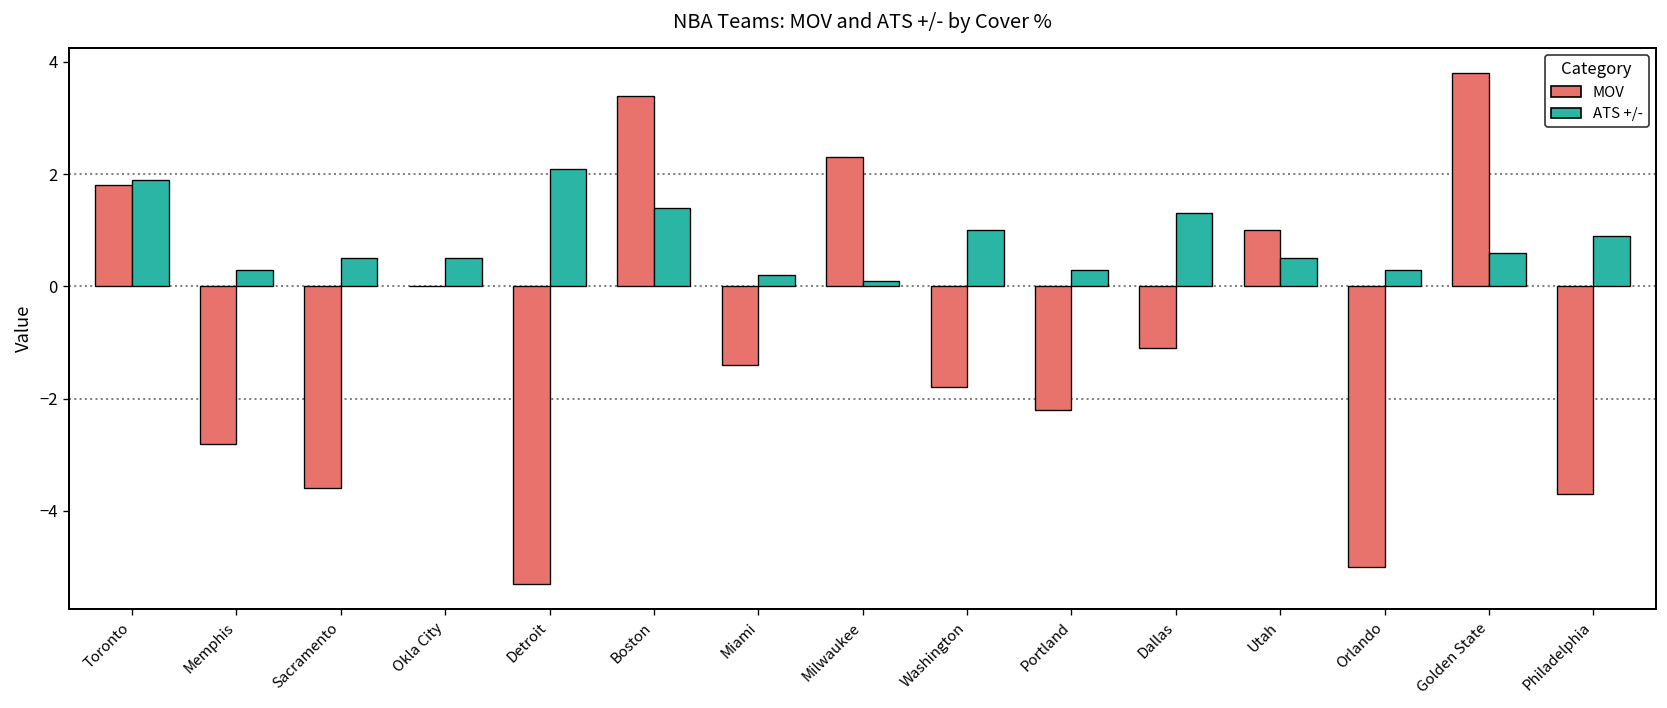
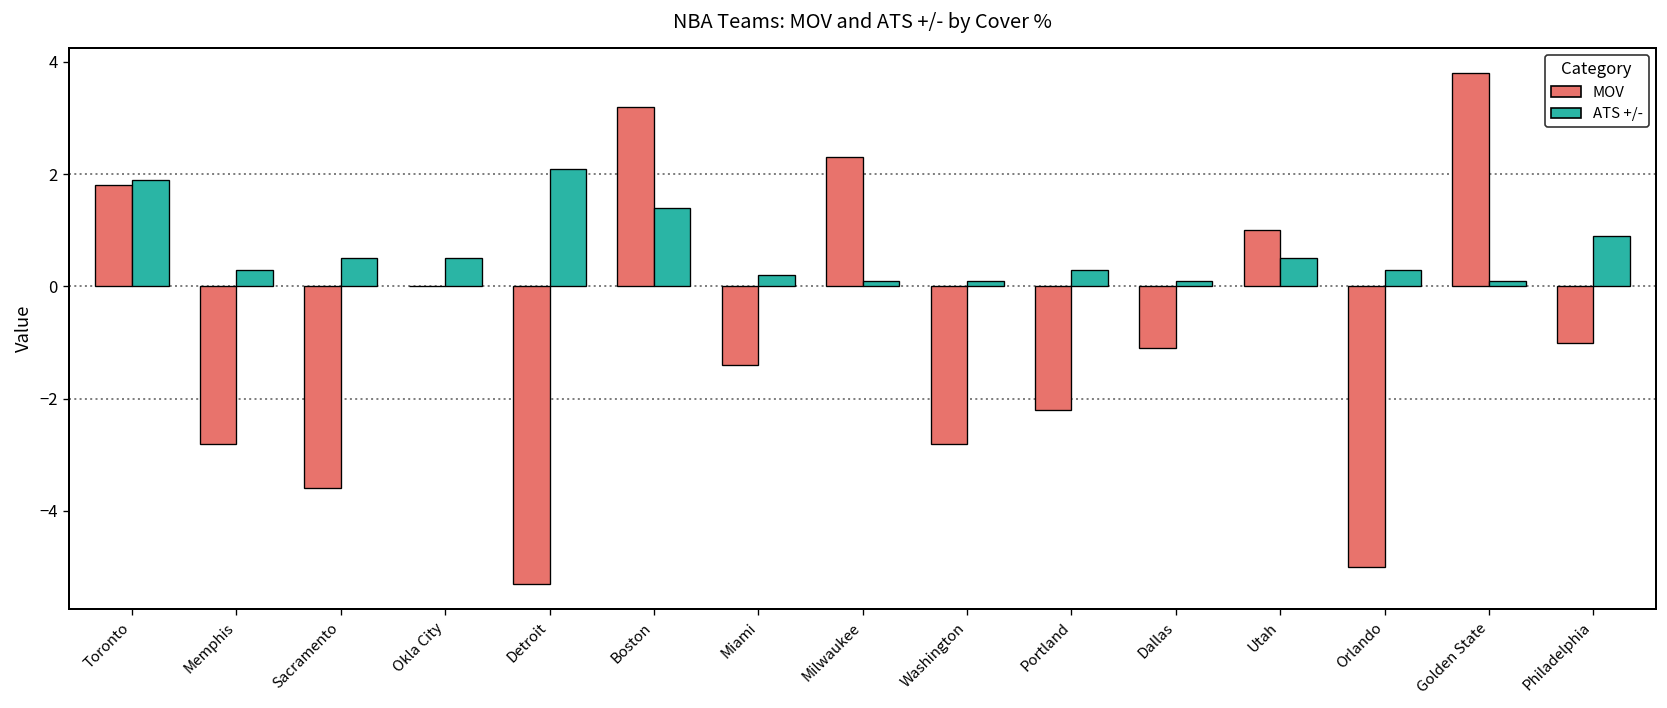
MOV, Boston: 3.4 -> 3.2
MOV, Washington: -1.8 -> -2.8
ATS +/-, Washington: 1.0 -> 0.1
ATS +/-, Dallas: 1.3 -> 0.1
ATS +/-, Golden State: 0.6 -> 0.1
MOV, Philadelphia: -3.7 -> -1.0
